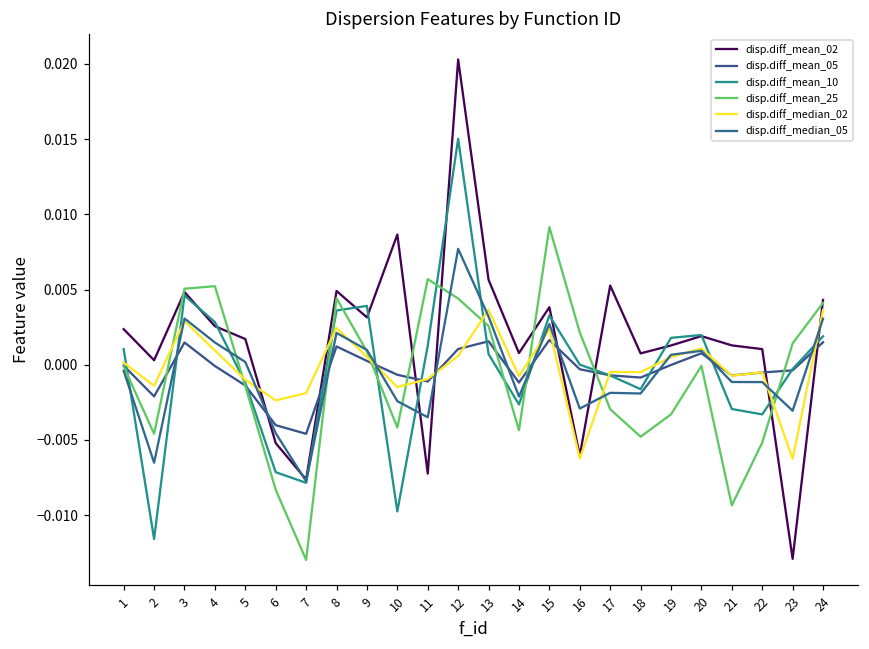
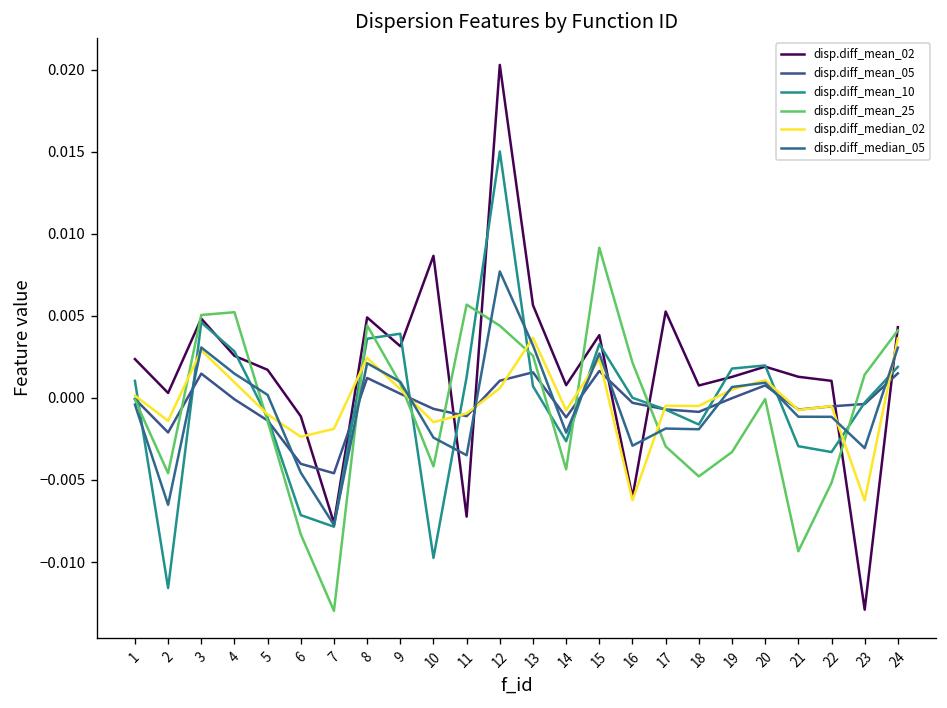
disp.diff_mean_02, 6: -0.0052 -> -0.0011
